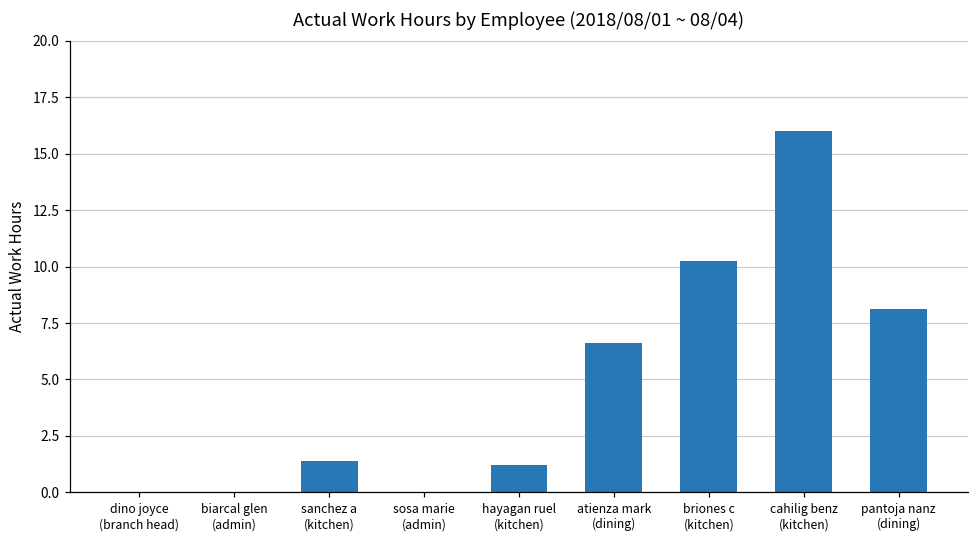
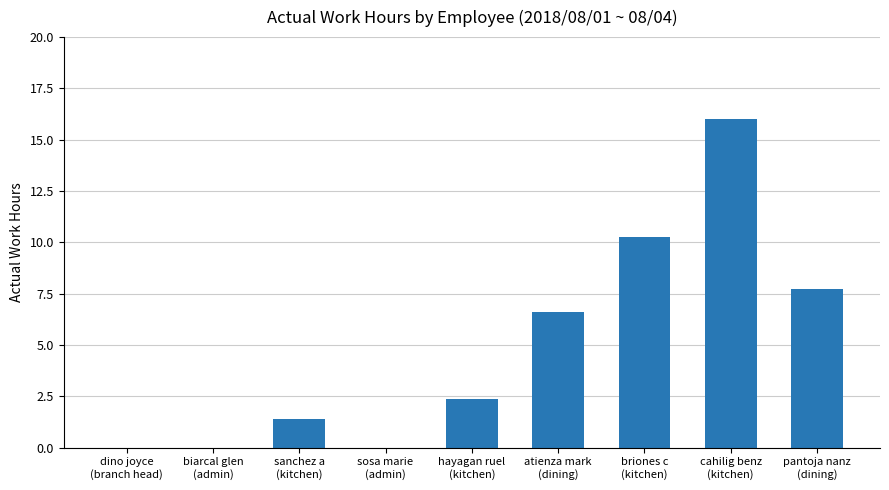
hayagan ruel (kitchen): 1.2 -> 2.4
pantoja nanz (dining): 8.1 -> 7.7
